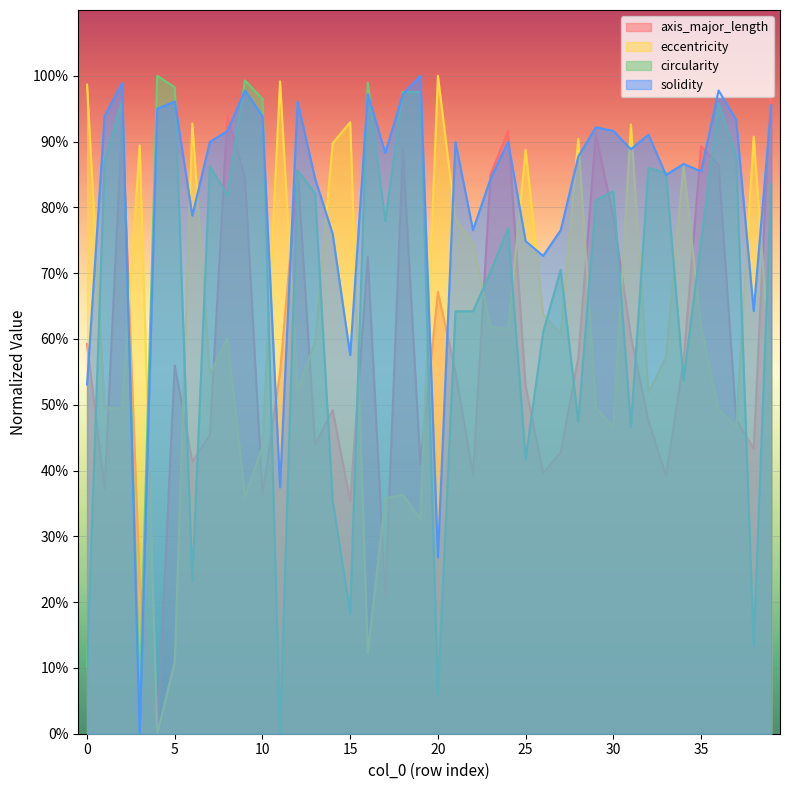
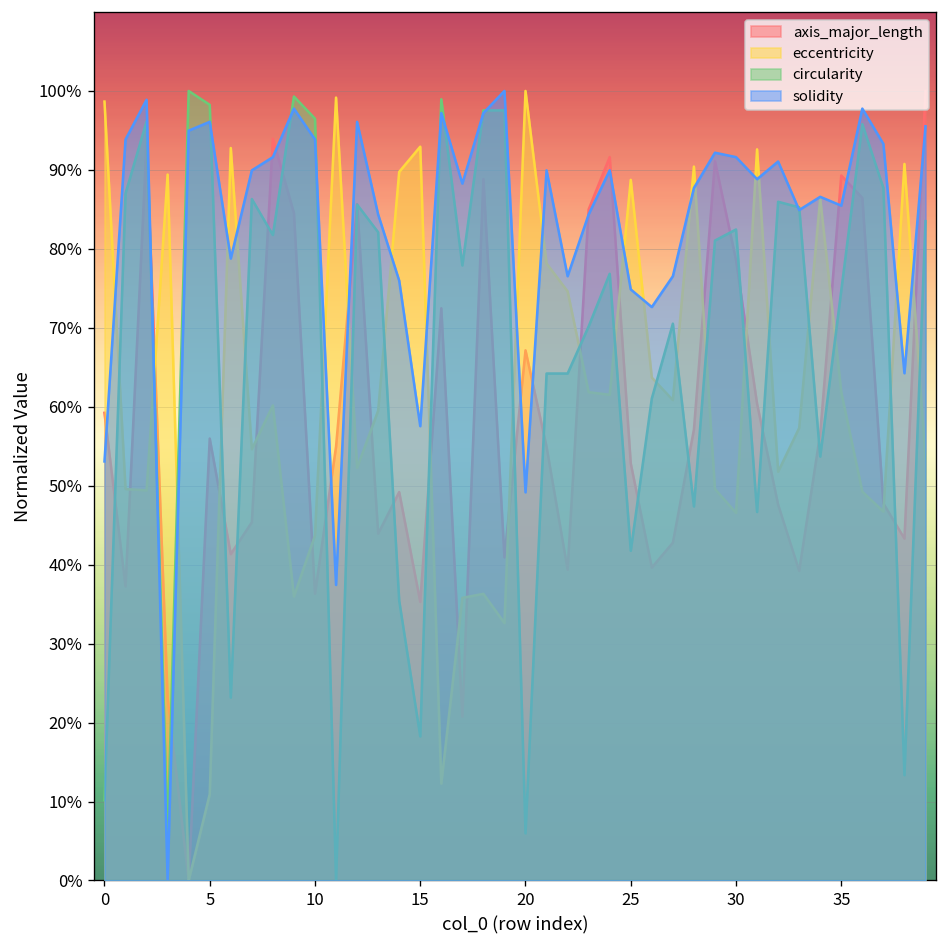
solidity, 20: 27% -> 49%
